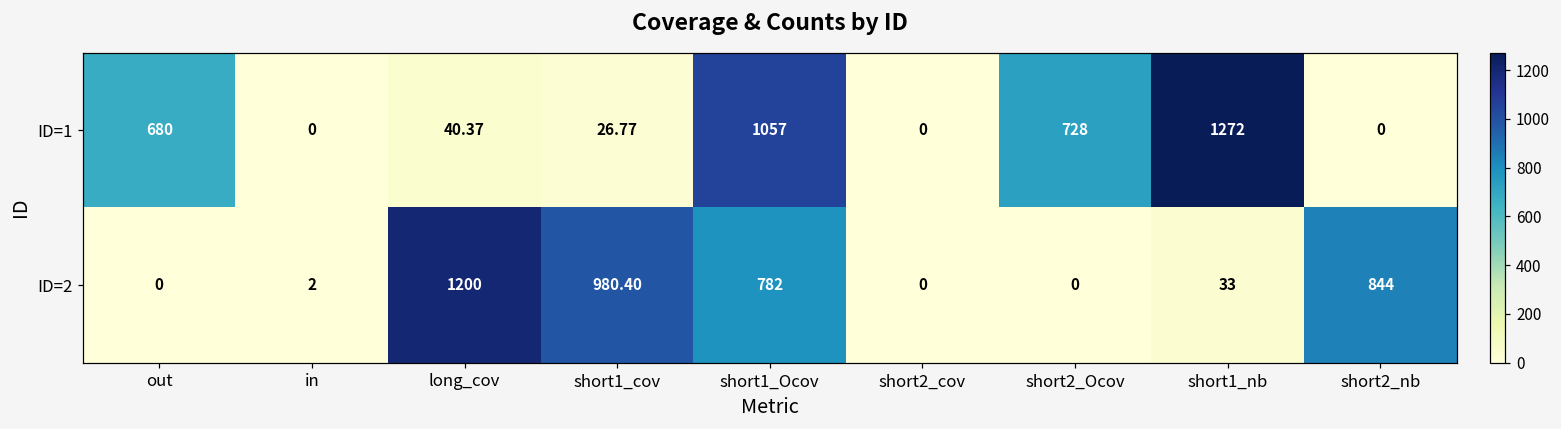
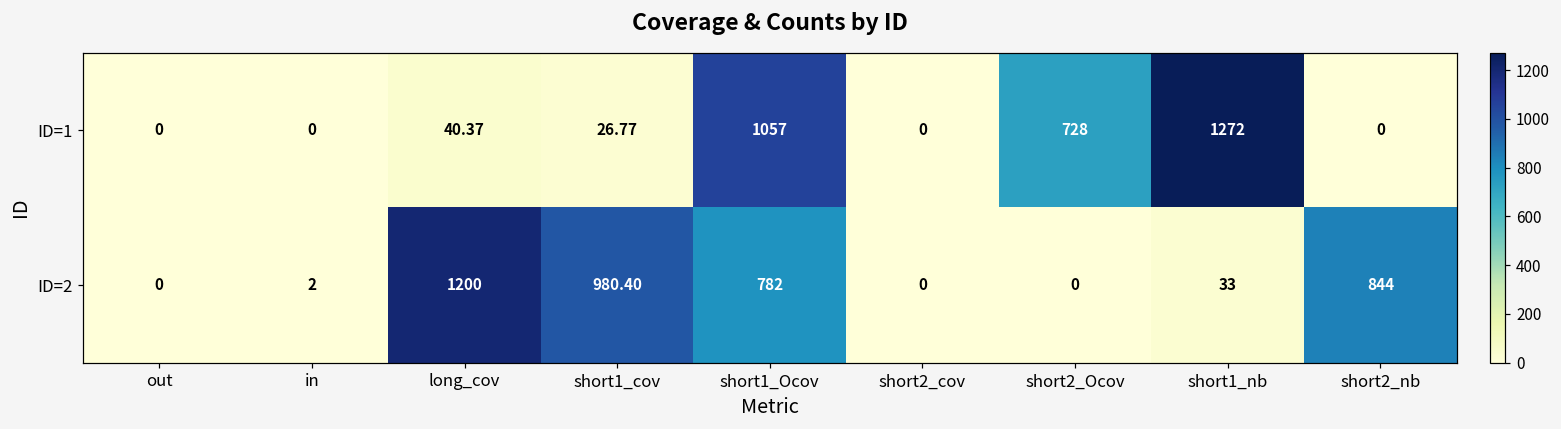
ID=1, out: 680 -> 0
